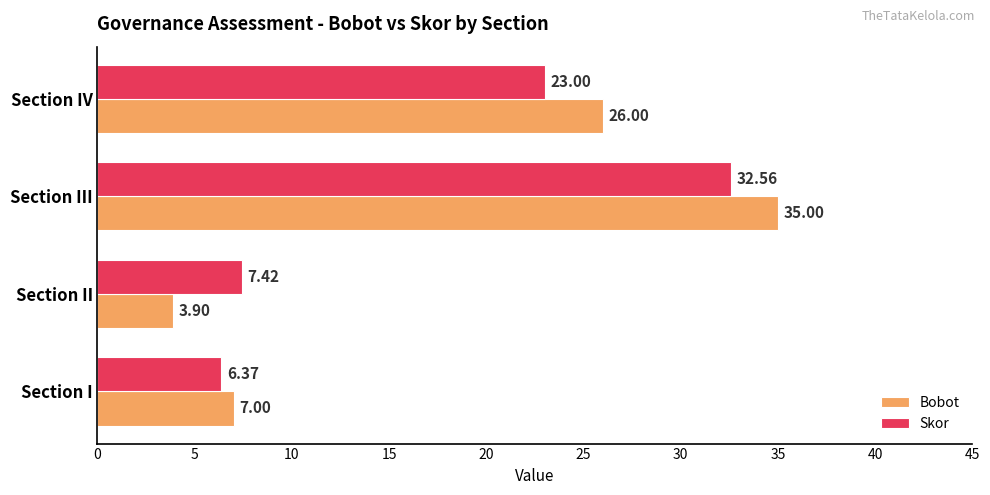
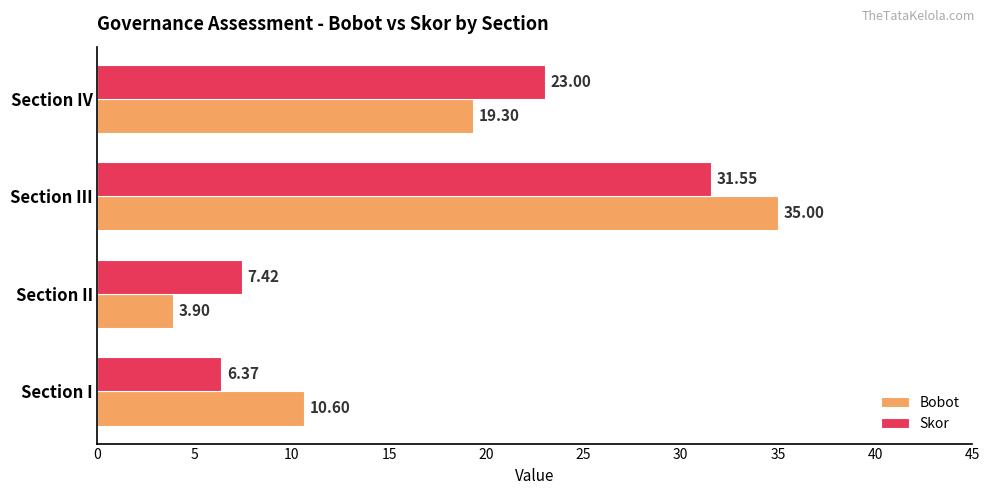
Bobot, Section IV: 26.00 -> 19.30
Skor, Section III: 32.56 -> 31.55
Bobot, Section I: 7.00 -> 10.60
